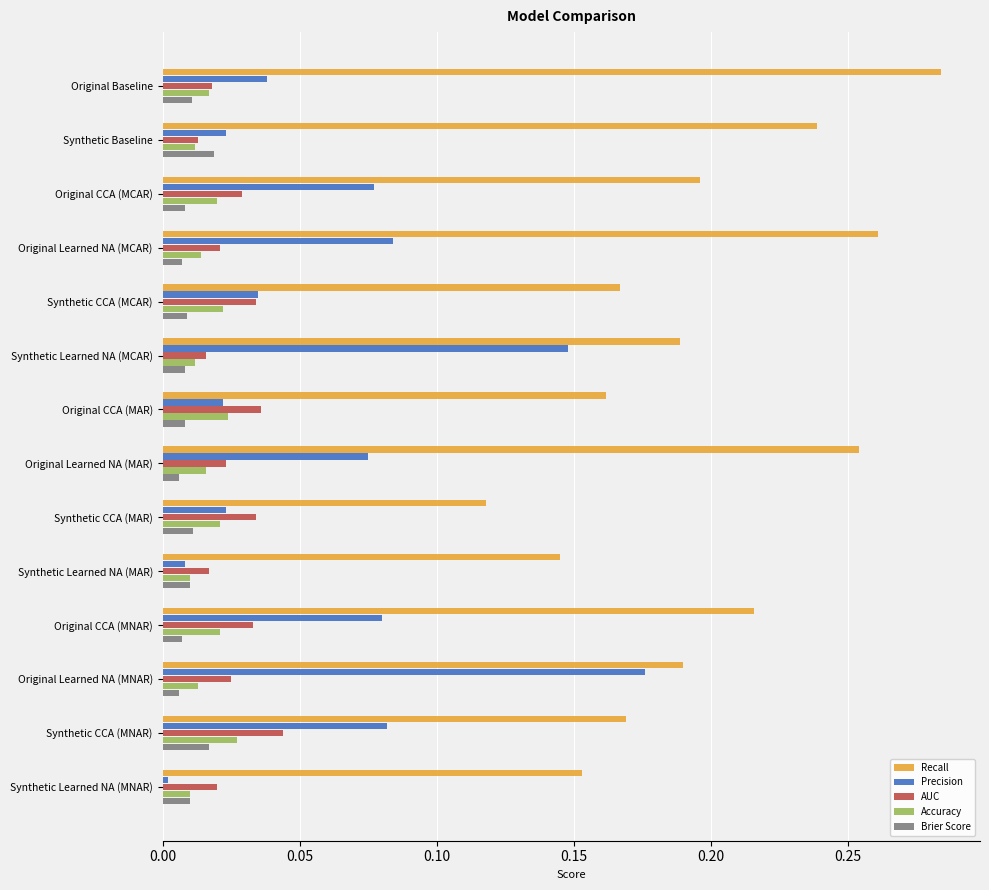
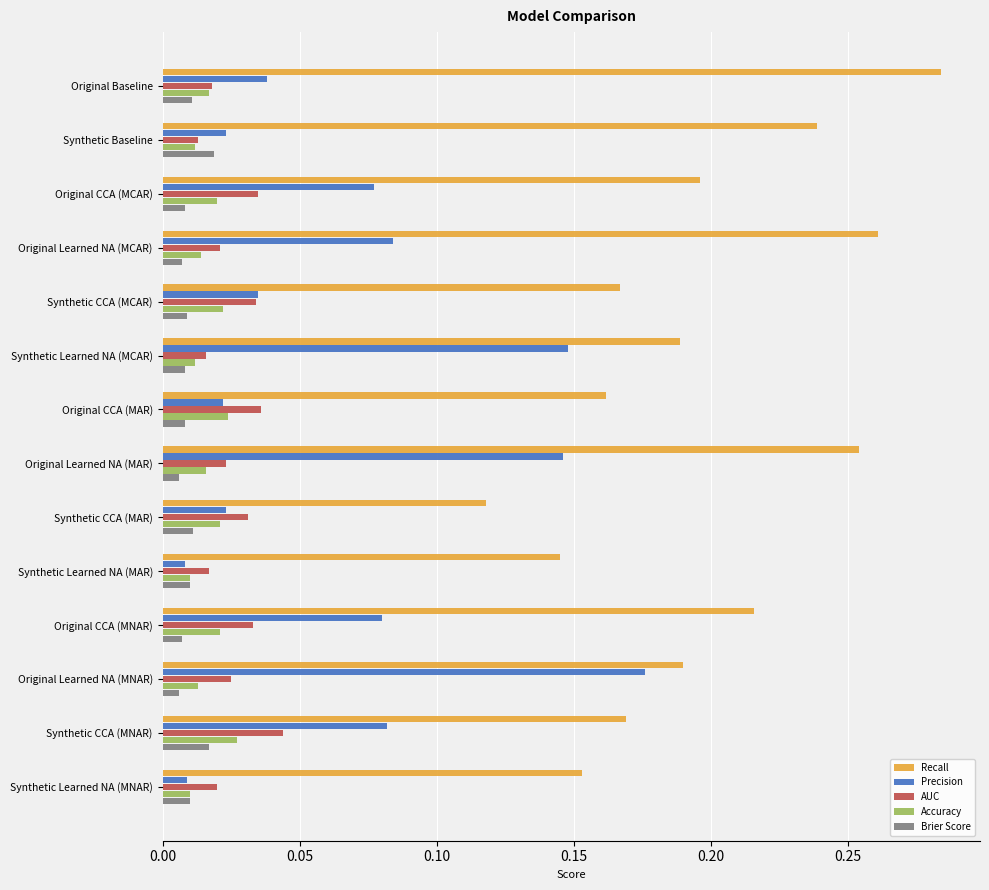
AUC, Original CCA (MCAR): 0.029 -> 0.035
Precision, Original Learned NA (MAR): 0.075 -> 0.146
AUC, Synthetic CCA (MAR): 0.034 -> 0.031
Precision, Synthetic Learned NA (MNAR): 0.002 -> 0.009
